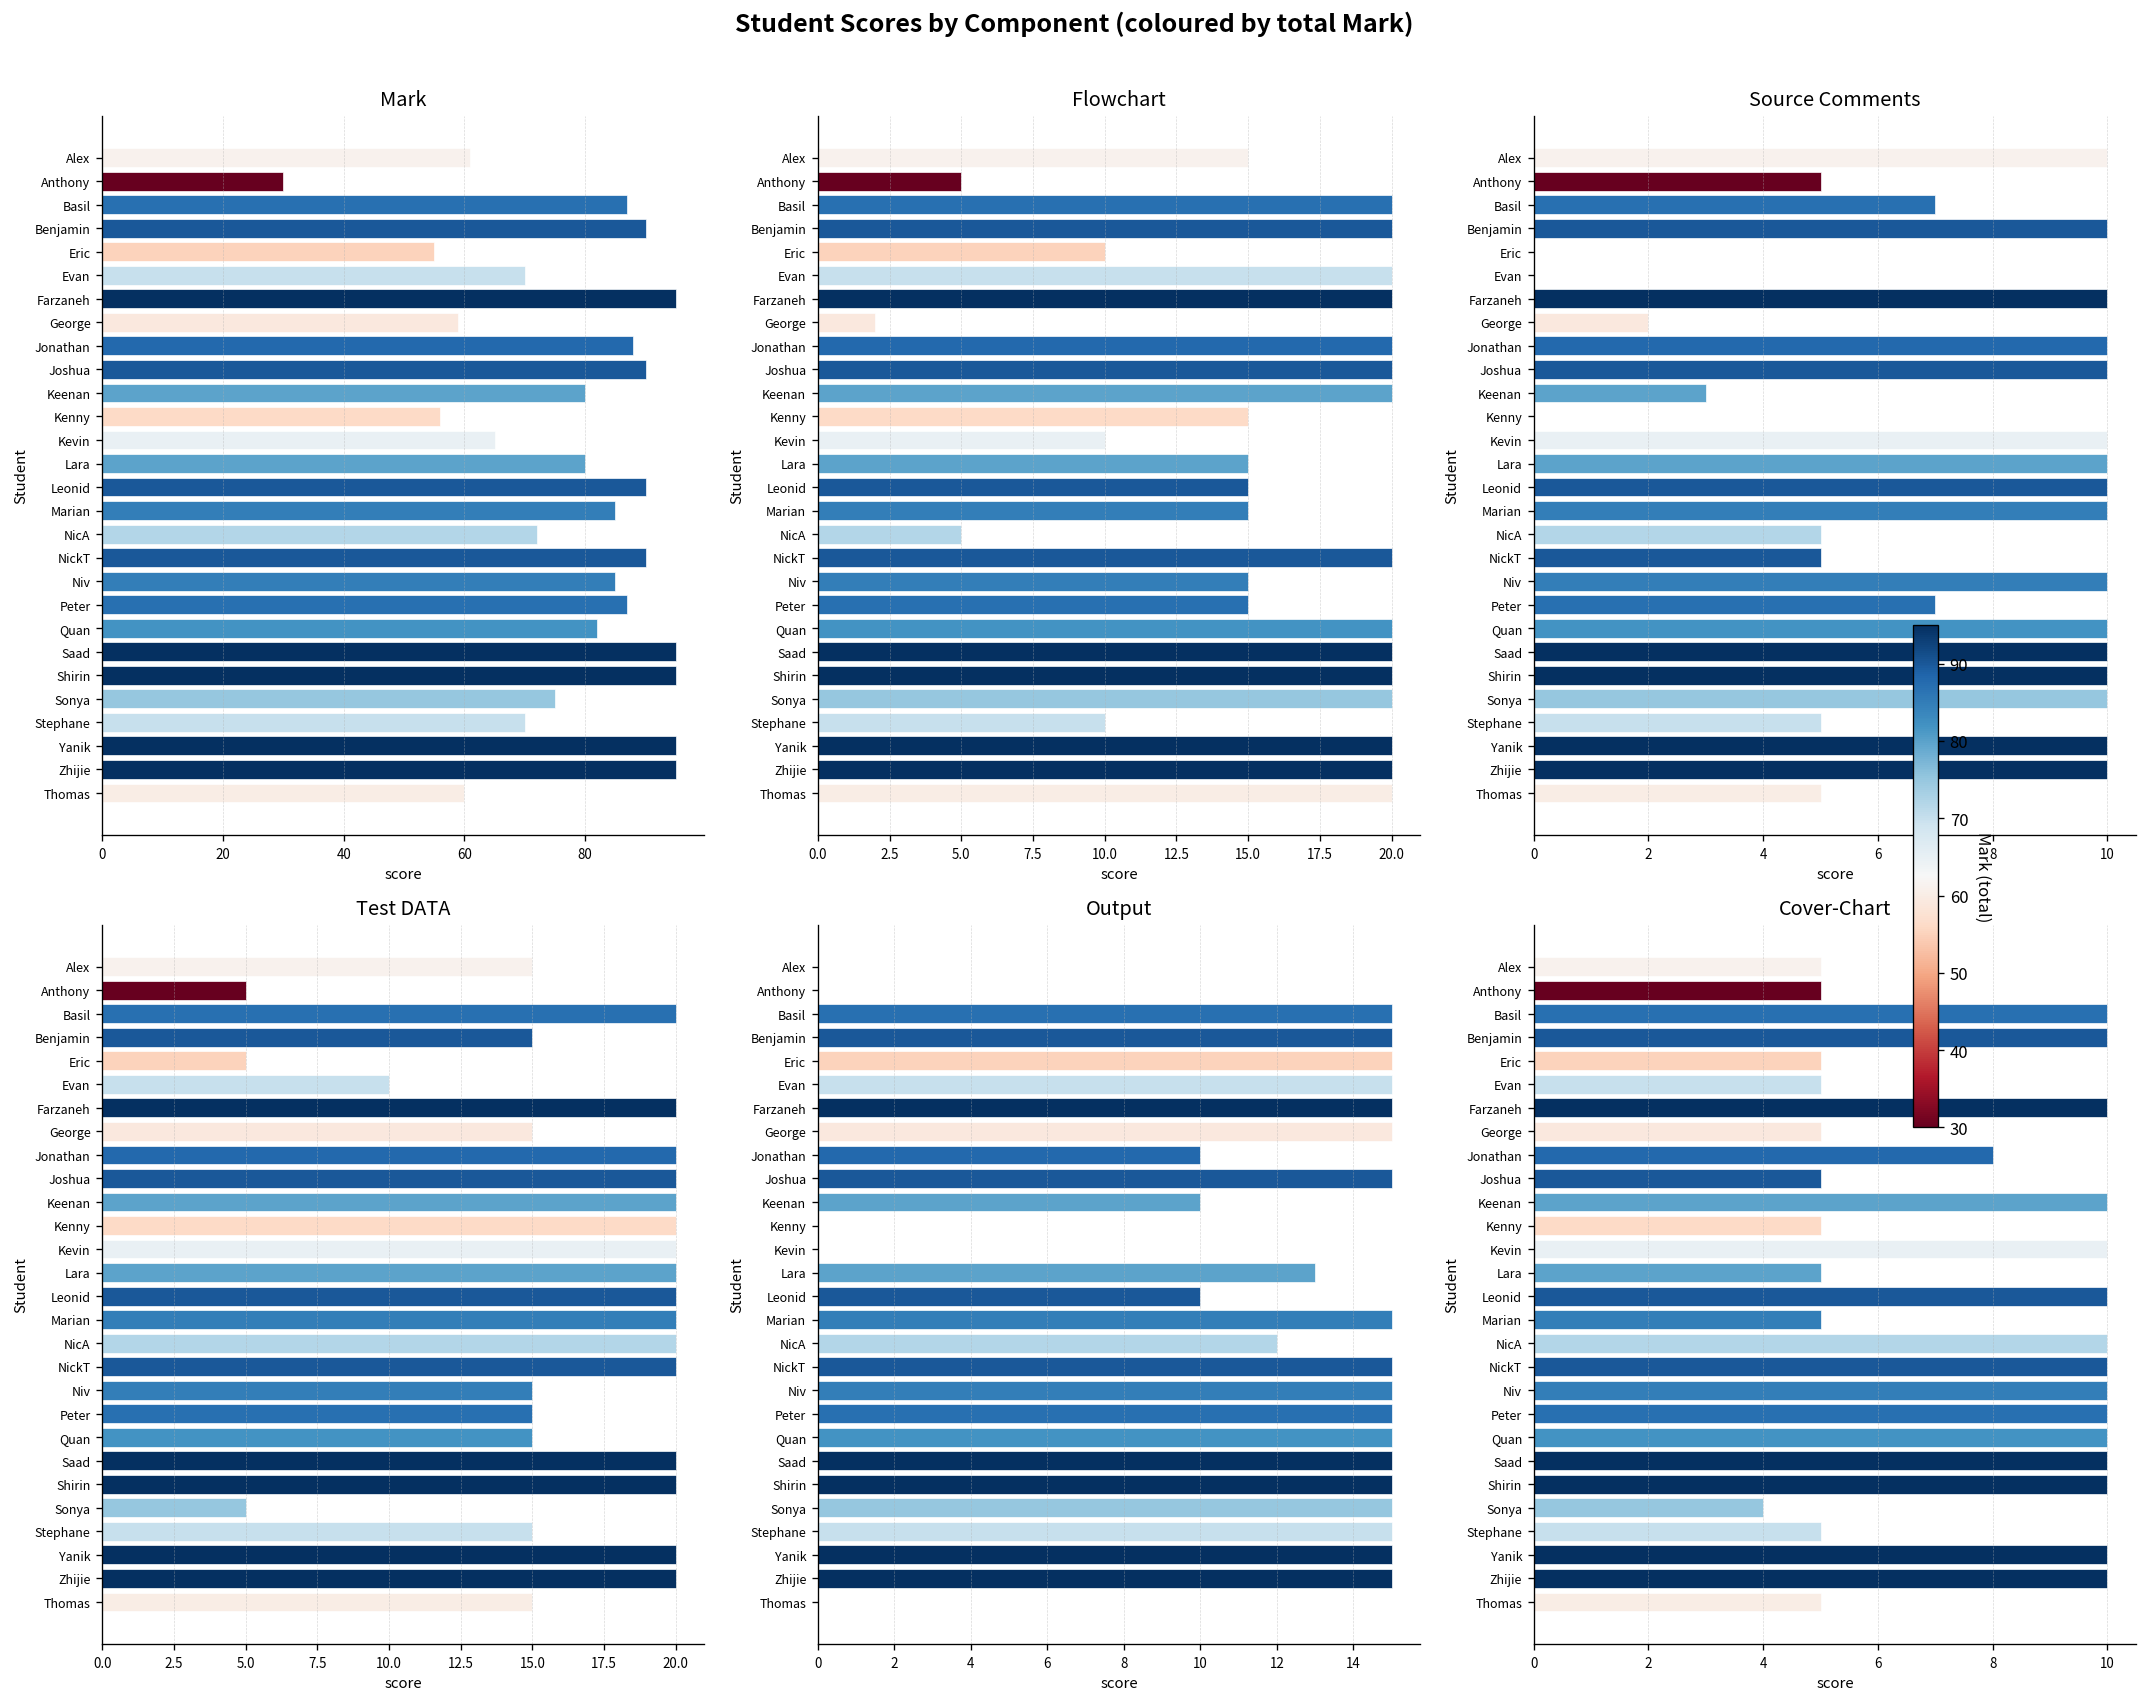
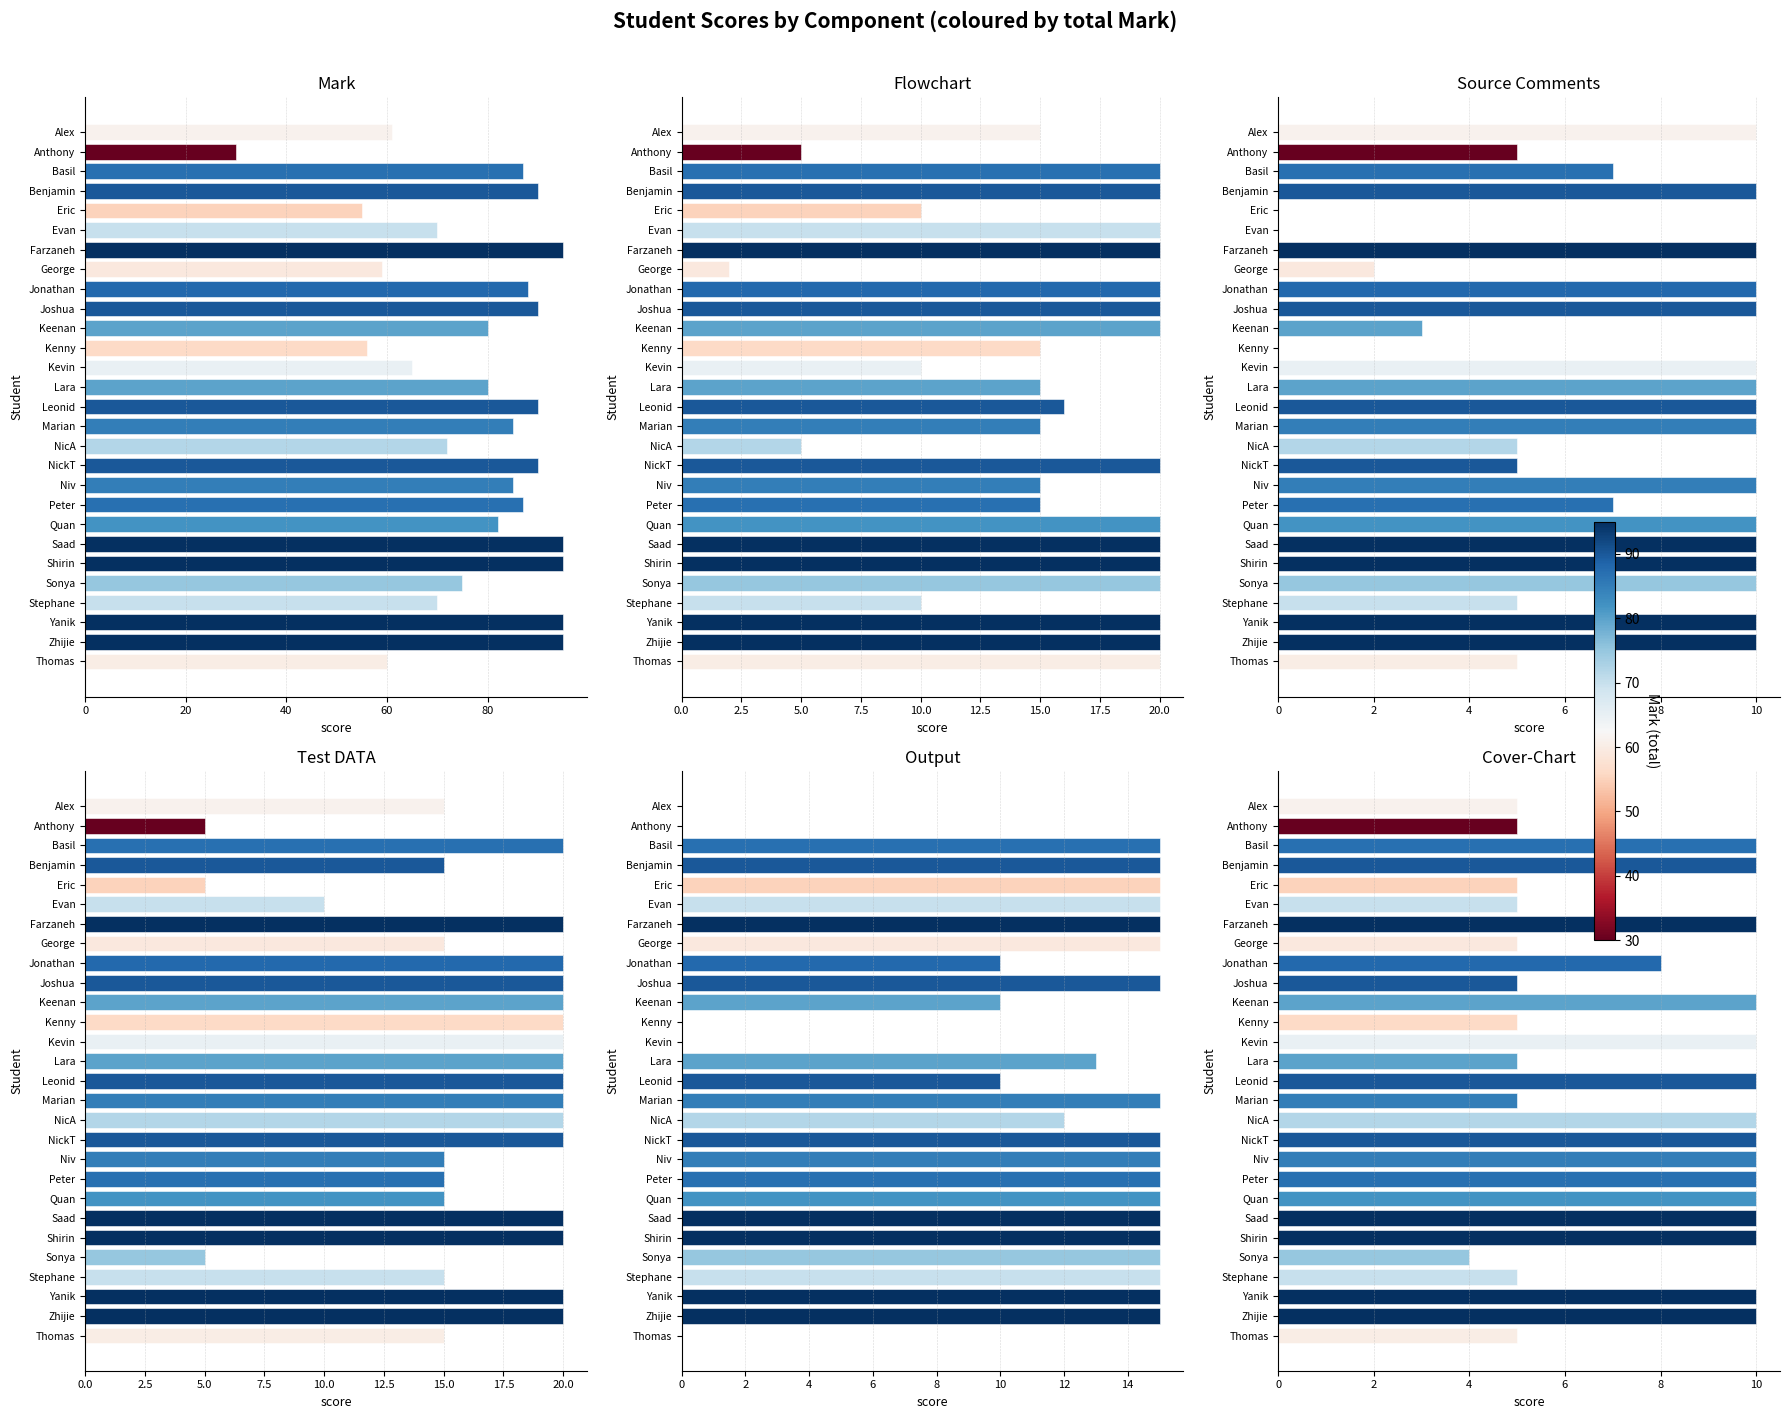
Flowchart, Leonid: 15 -> 16
